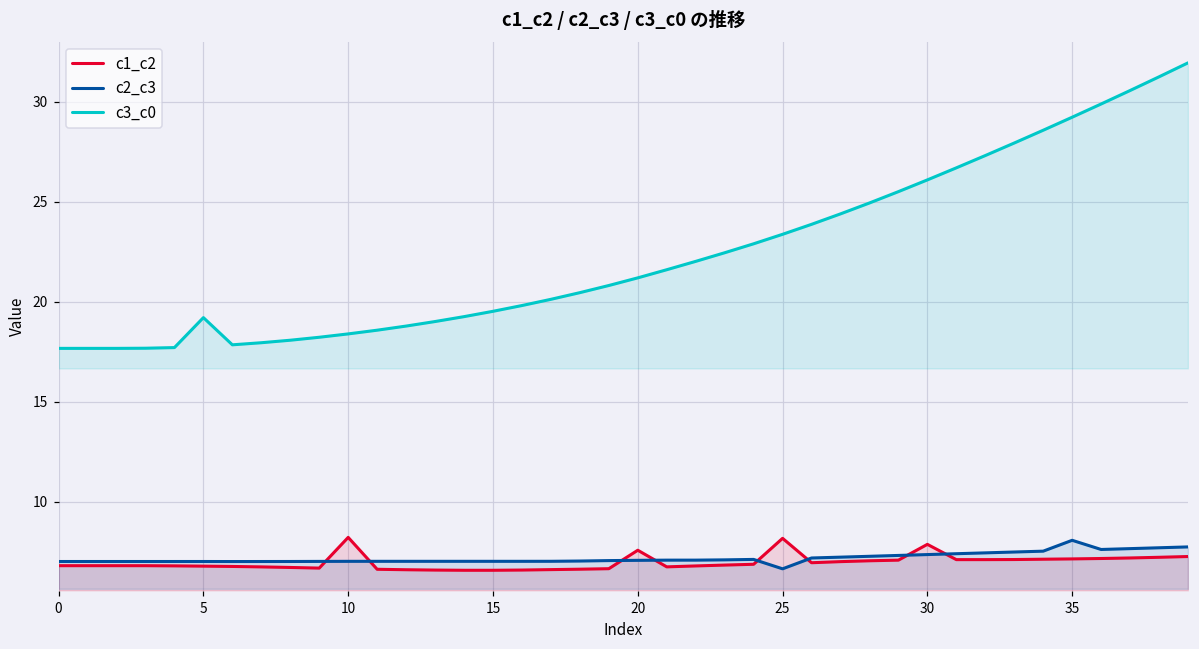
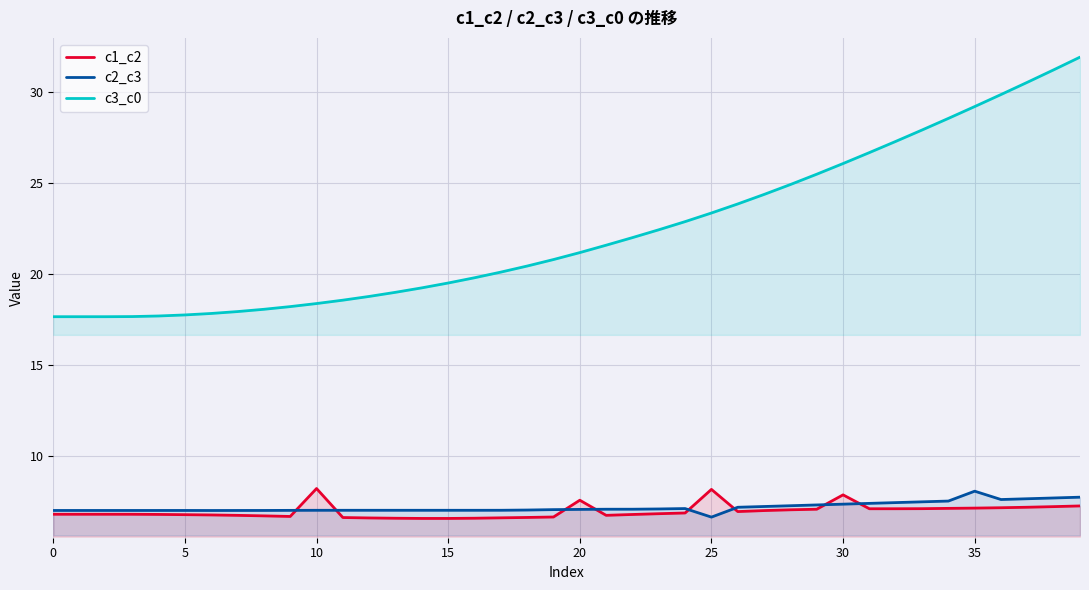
c3_c0, 5: 19.2 -> 17.8
